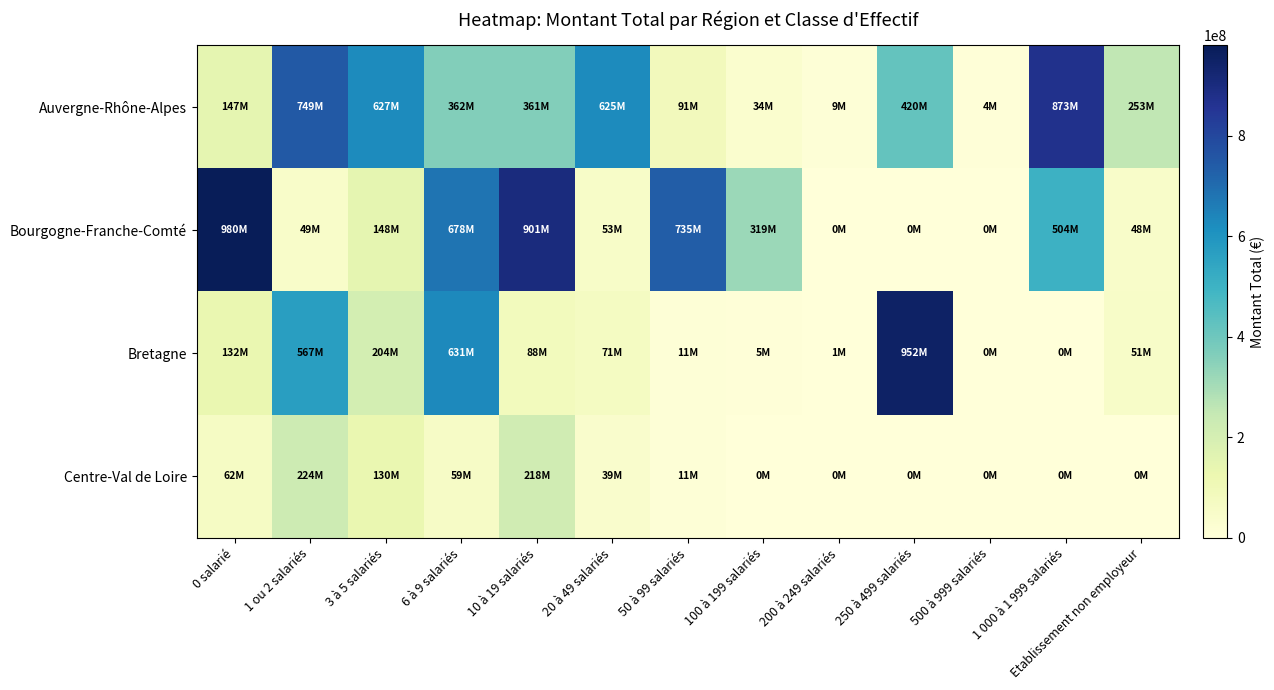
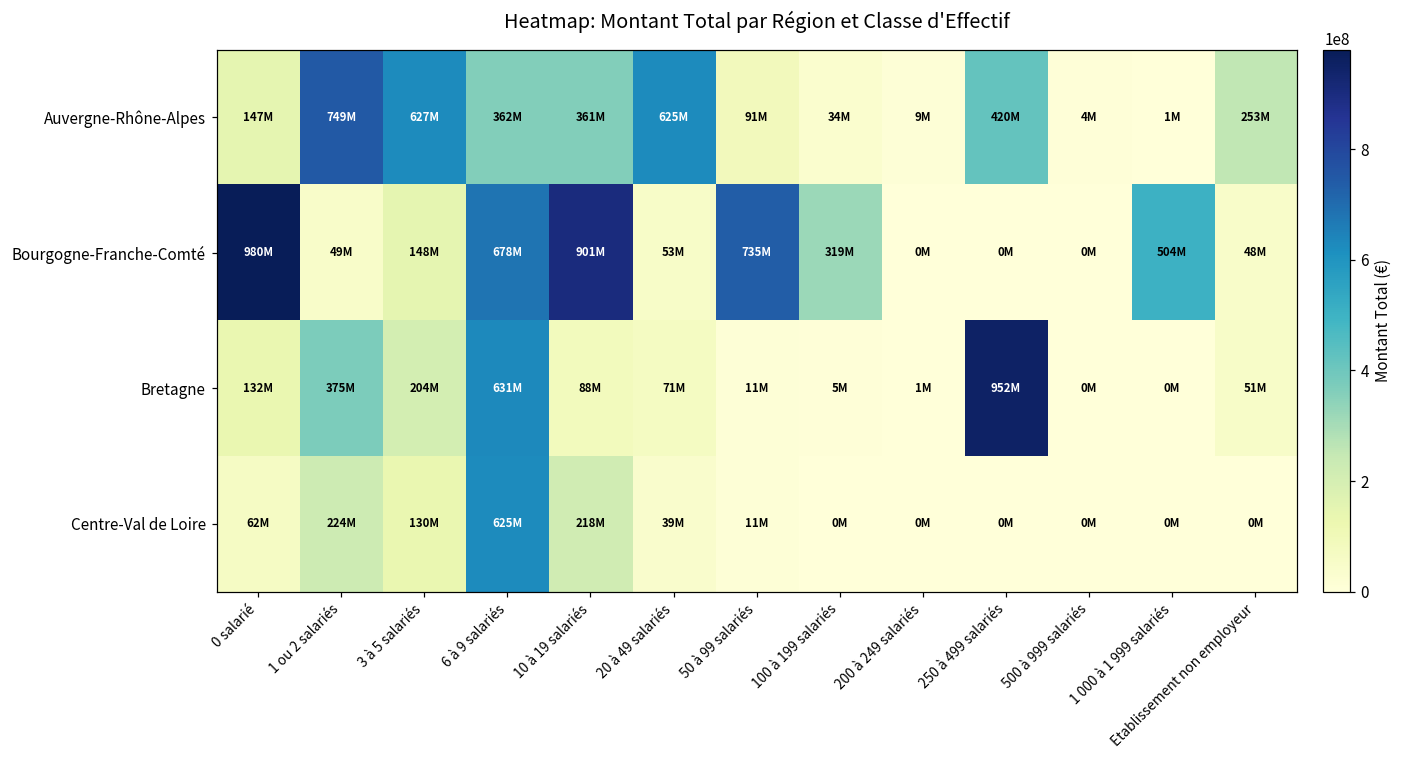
Auvergne-Rhône-Alpes, 1 000 à 1 999 salariés: 873M -> 1M
Bretagne, 1 ou 2 salariés: 567M -> 375M
Centre-Val de Loire, 6 à 9 salariés: 59M -> 625M
